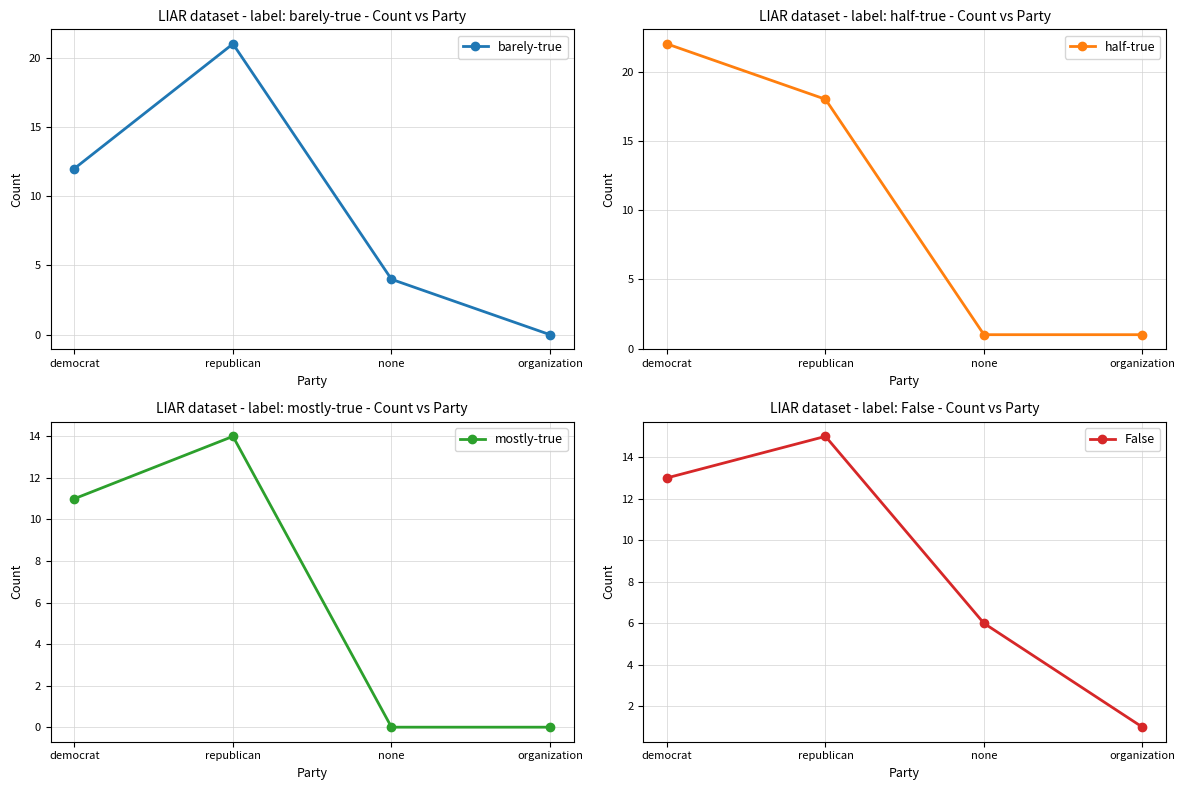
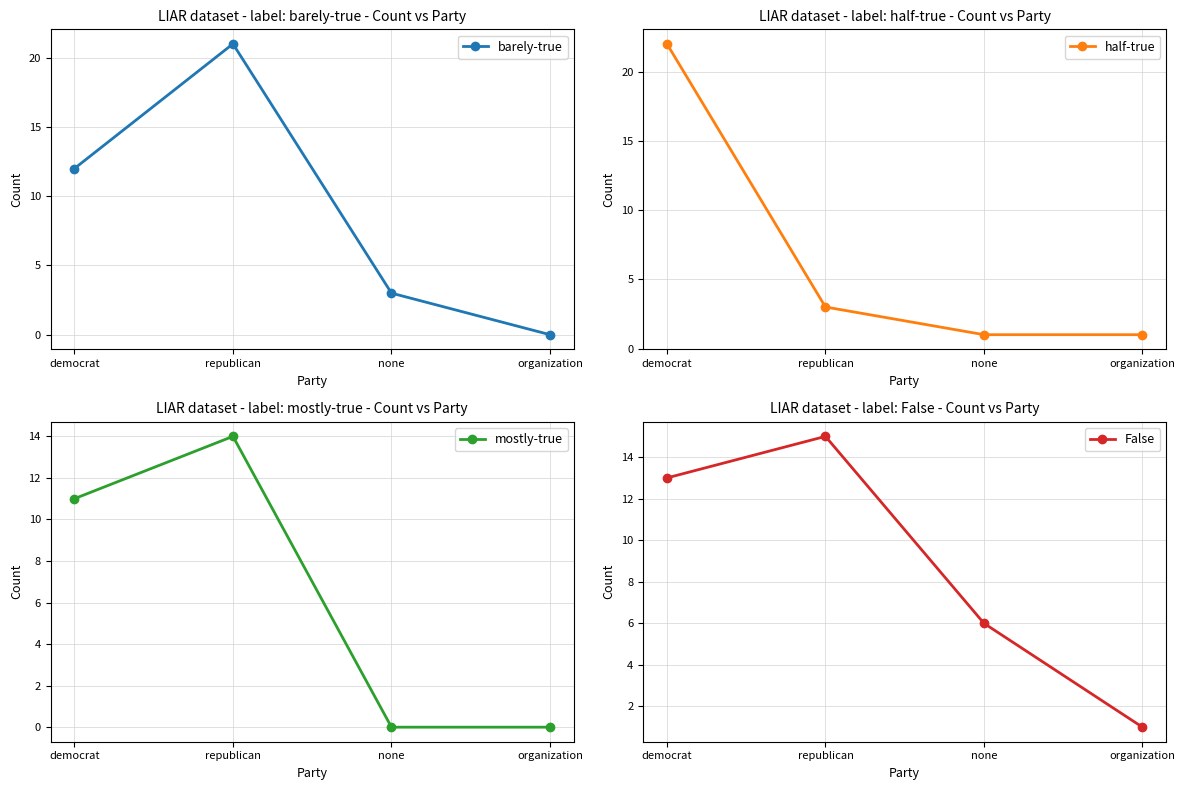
LIAR dataset - label: barely-true - Count vs Party, none: 4 -> 3
LIAR dataset - label: half-true - Count vs Party, republican: 18 -> 3
